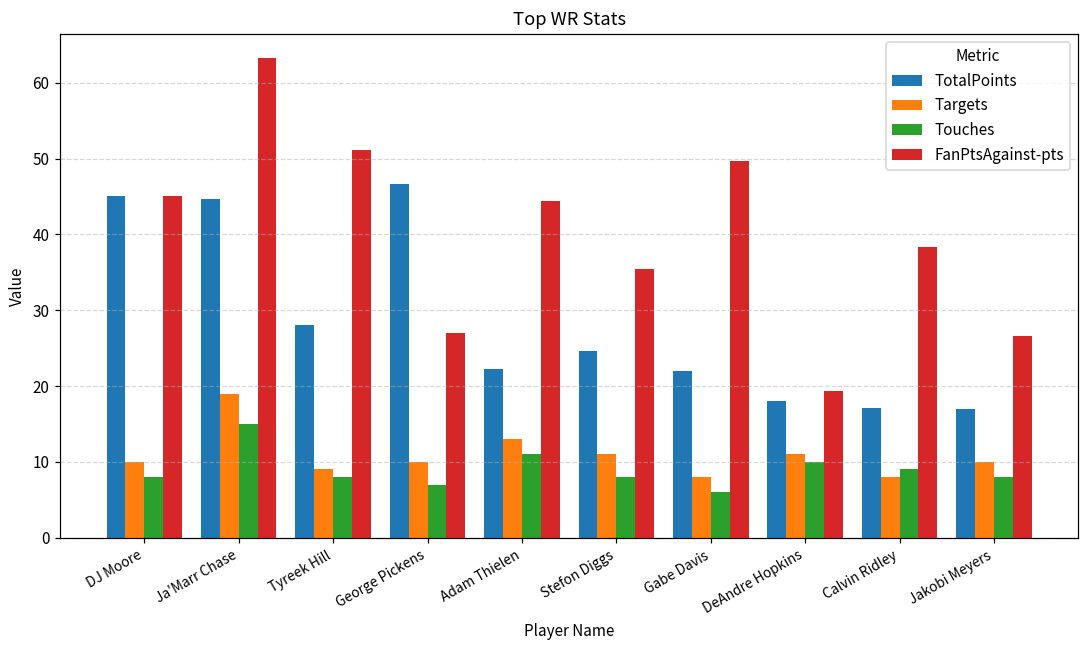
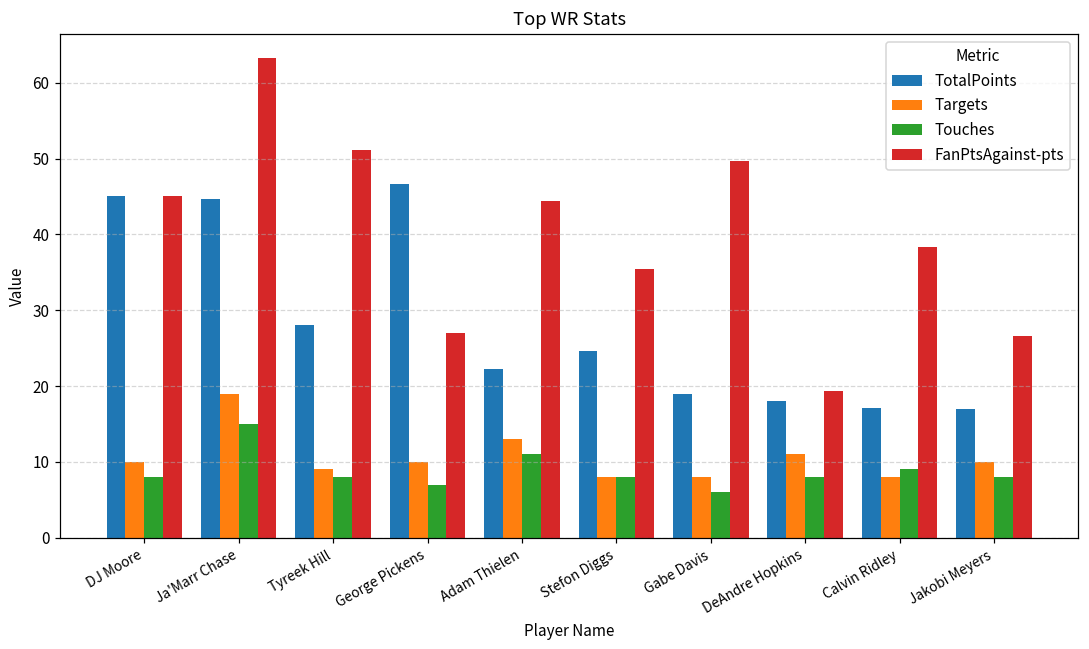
Targets, Stefon Diggs: 11 -> 8
TotalPoints, Gabe Davis: 22 -> 19
Touches, DeAndre Hopkins: 10 -> 8
